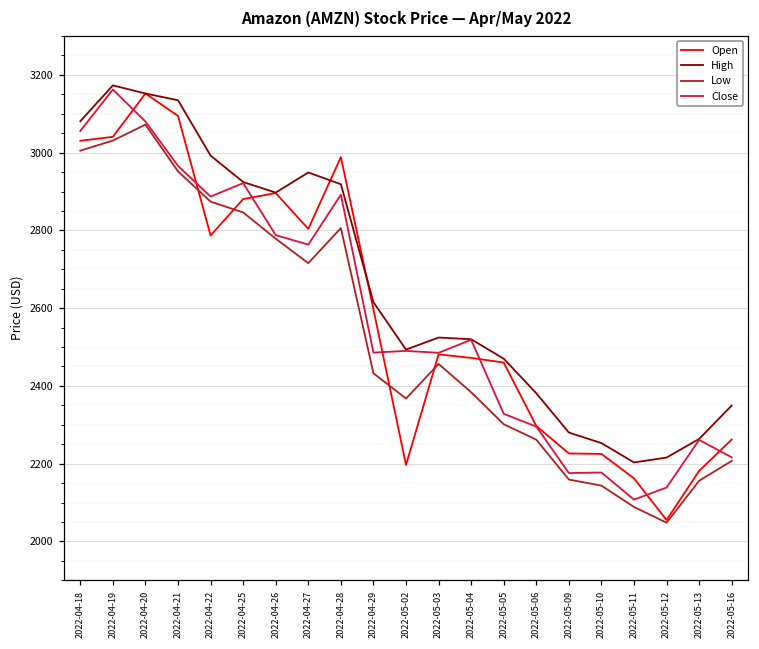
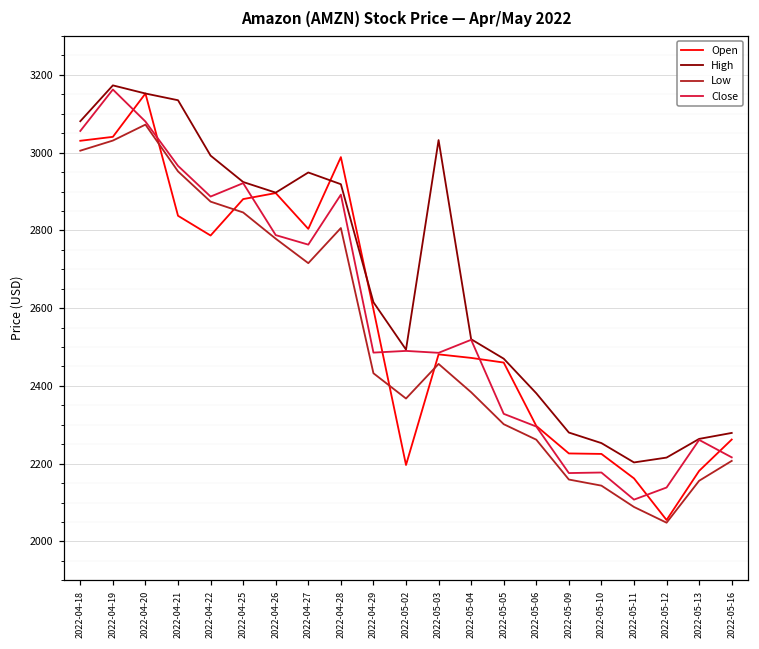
Open, 2022-04-21: 3090 -> 2840
High, 2022-05-03: 2520 -> 3030
High, 2022-05-16: 2350 -> 2280
